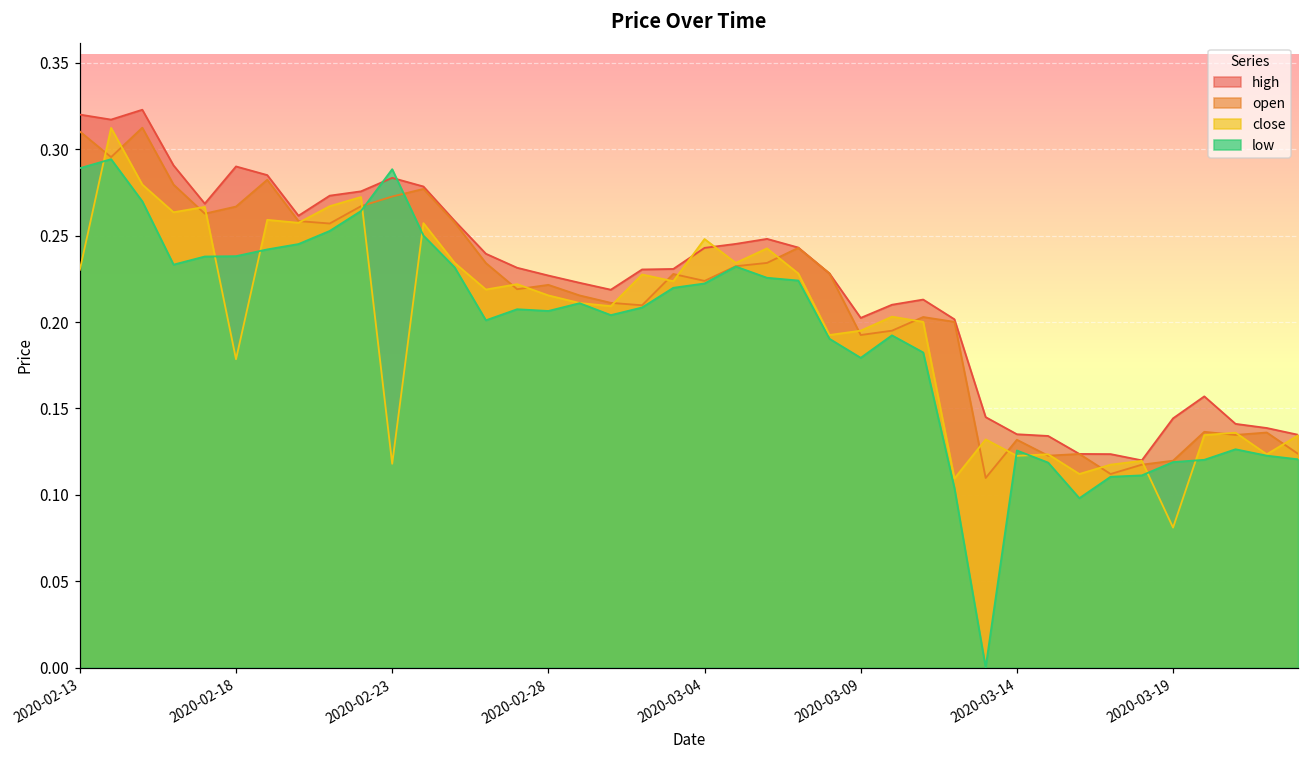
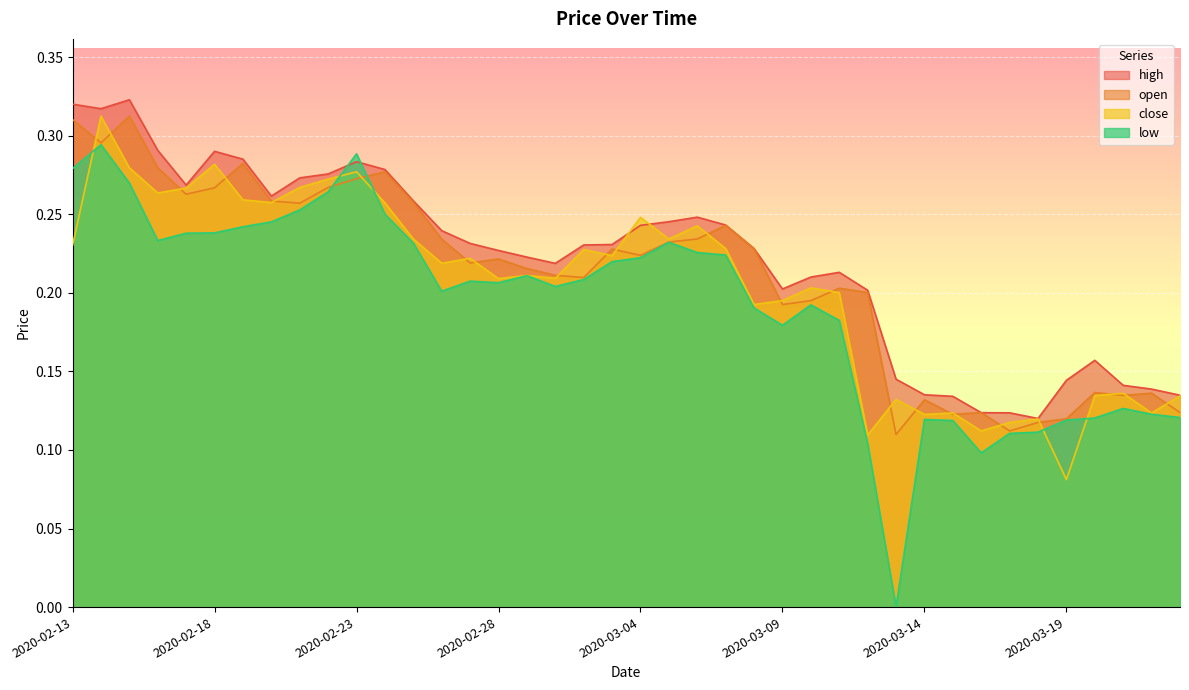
low, 2020-02-13: 0.289 -> 0.279
close, 2020-02-18: 0.179 -> 0.282
close, 2020-02-23: 0.118 -> 0.277
close, 2020-02-28: 0.215 -> 0.209
low, 2020-03-14: 0.126 -> 0.119
